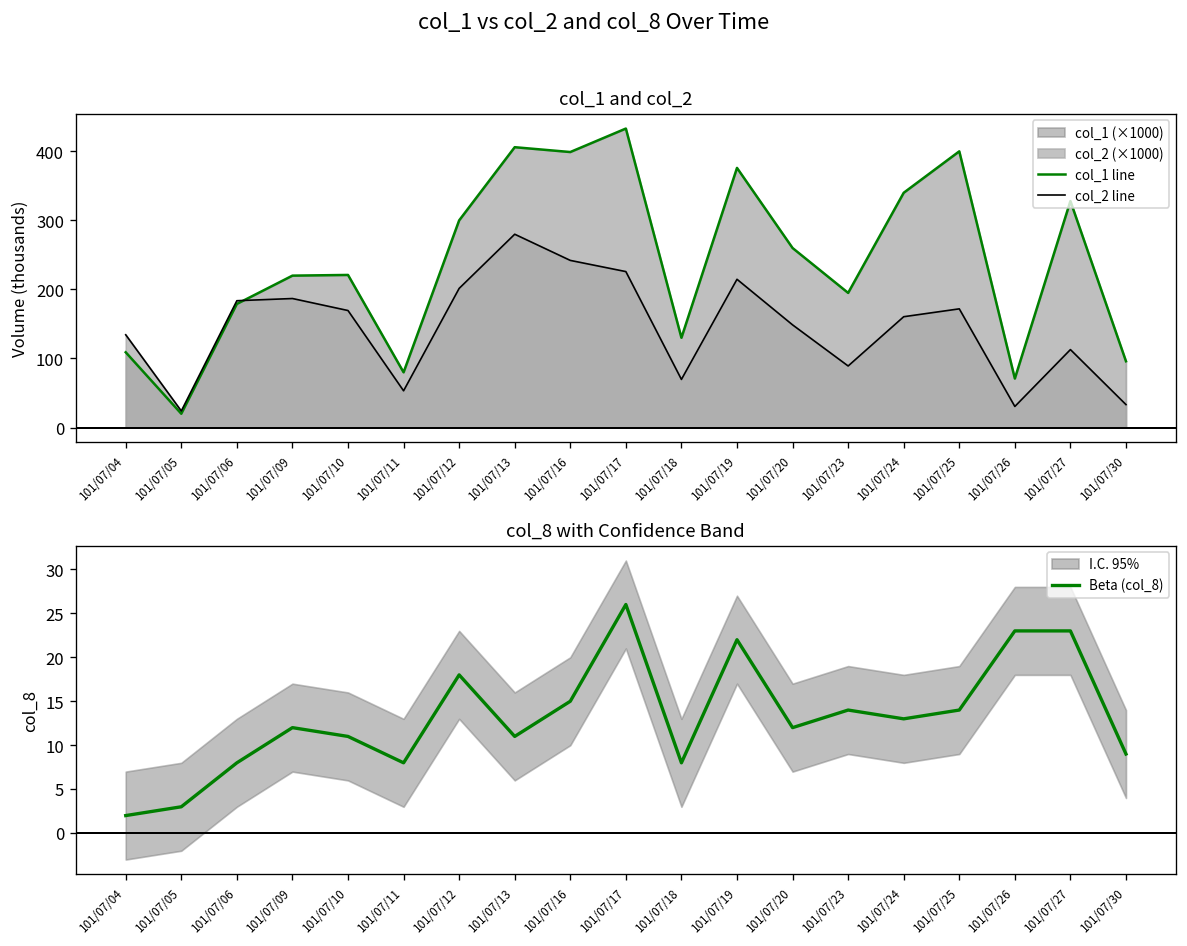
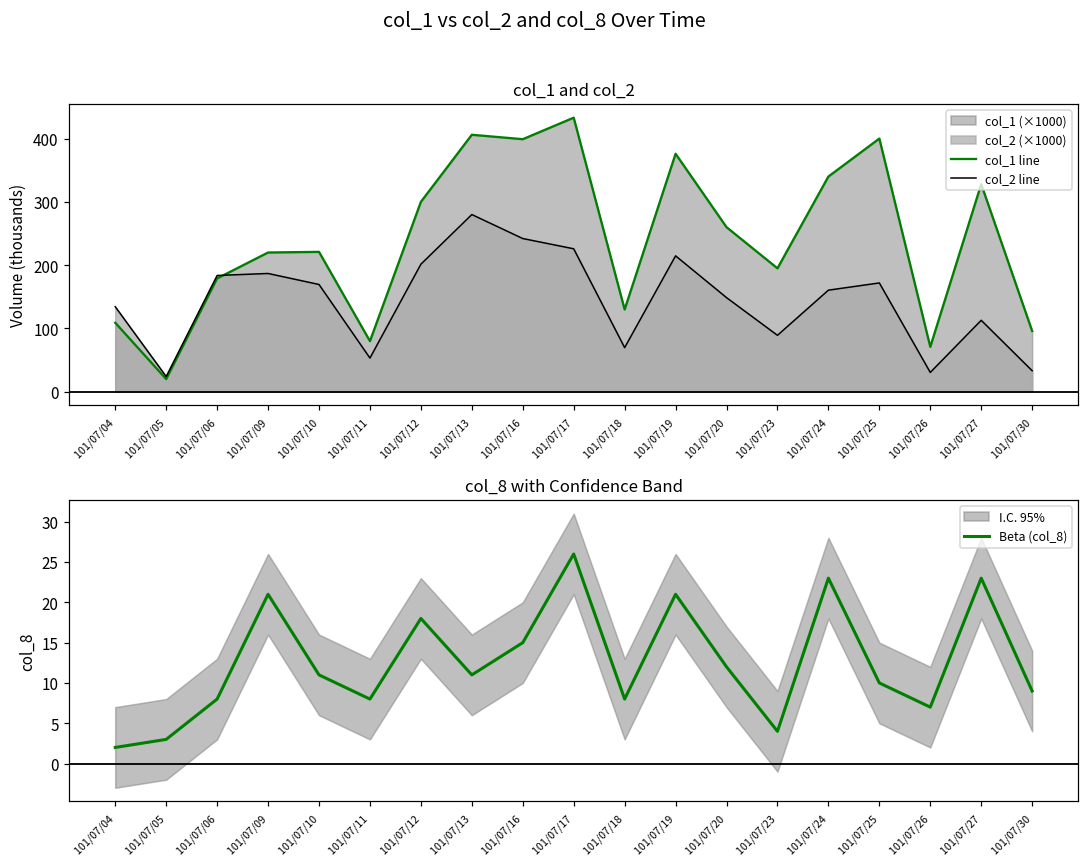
col_8 with Confidence Band, Beta (col_8), 101/07/09: 12 -> 21
col_8 with Confidence Band, Beta (col_8), 101/07/19: 22 -> 21
col_8 with Confidence Band, Beta (col_8), 101/07/23: 14 -> 4
col_8 with Confidence Band, Beta (col_8), 101/07/24: 13 -> 23
col_8 with Confidence Band, Beta (col_8), 101/07/25: 14 -> 10
col_8 with Confidence Band, Beta (col_8), 101/07/26: 23 -> 7
